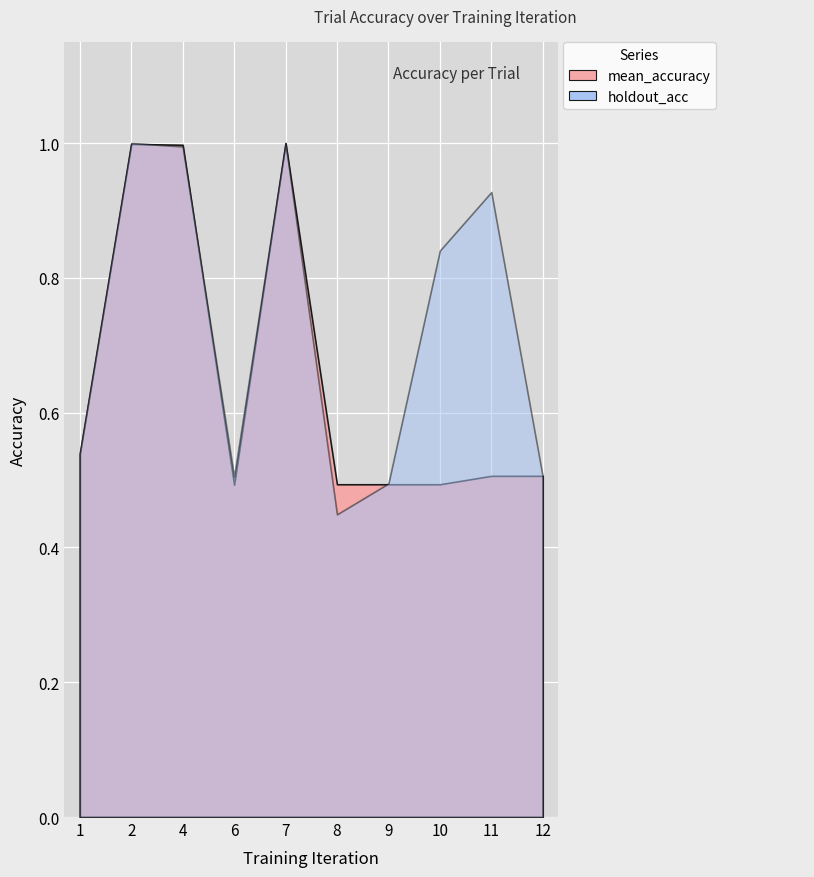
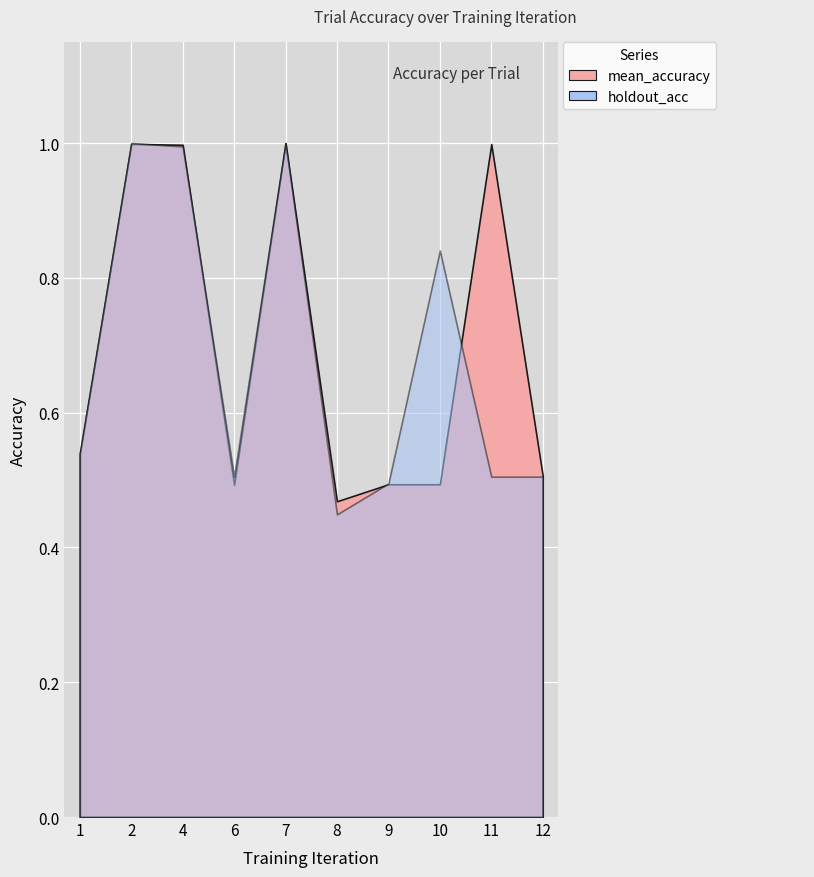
mean_accuracy, 8: 0.49 -> 0.47
mean_accuracy, 11: 0.51 -> 1.00
holdout_acc, 11: 0.93 -> 0.50
